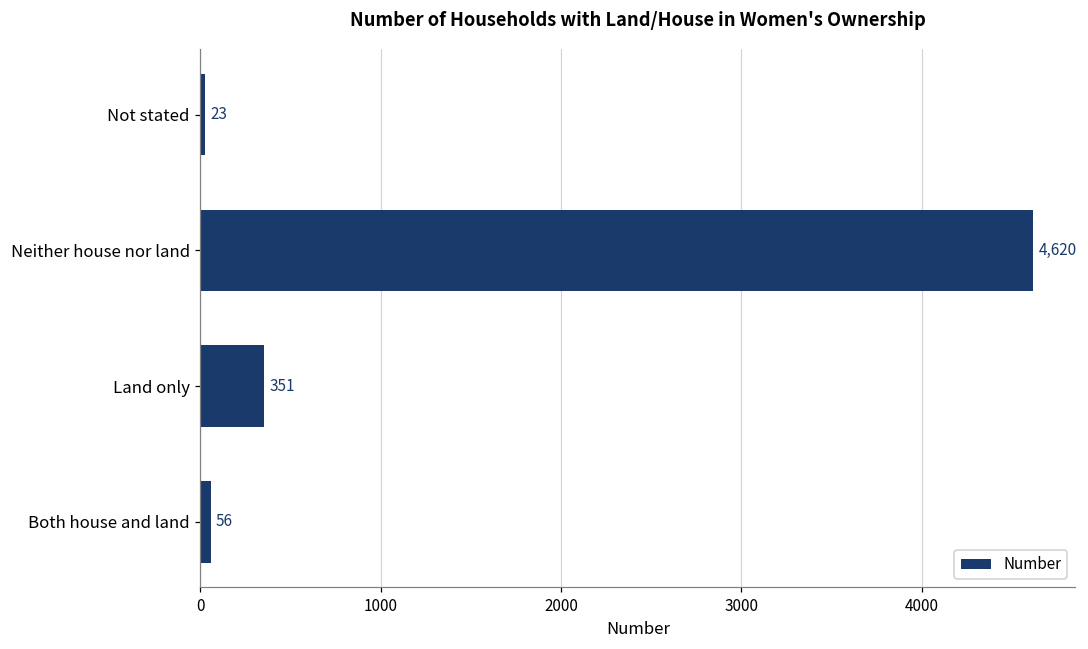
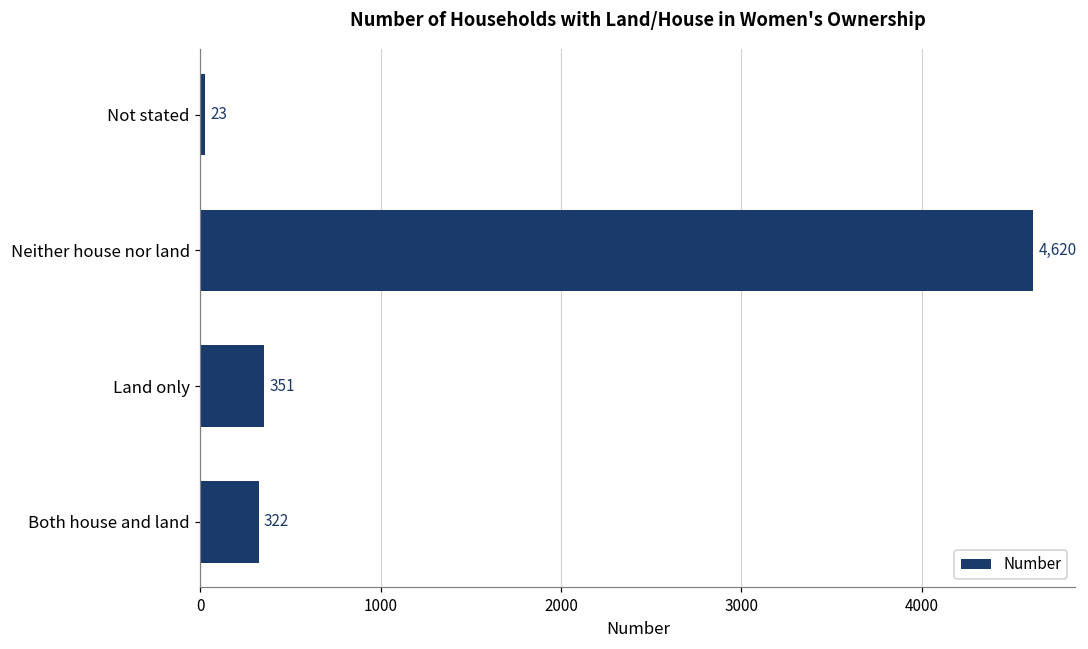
Both house and land: 56 -> 322
